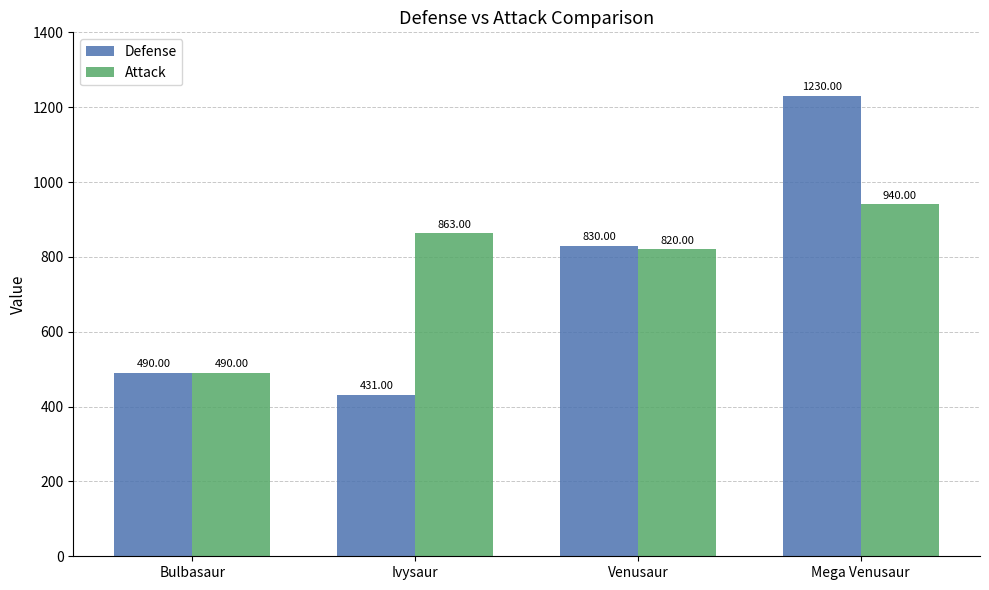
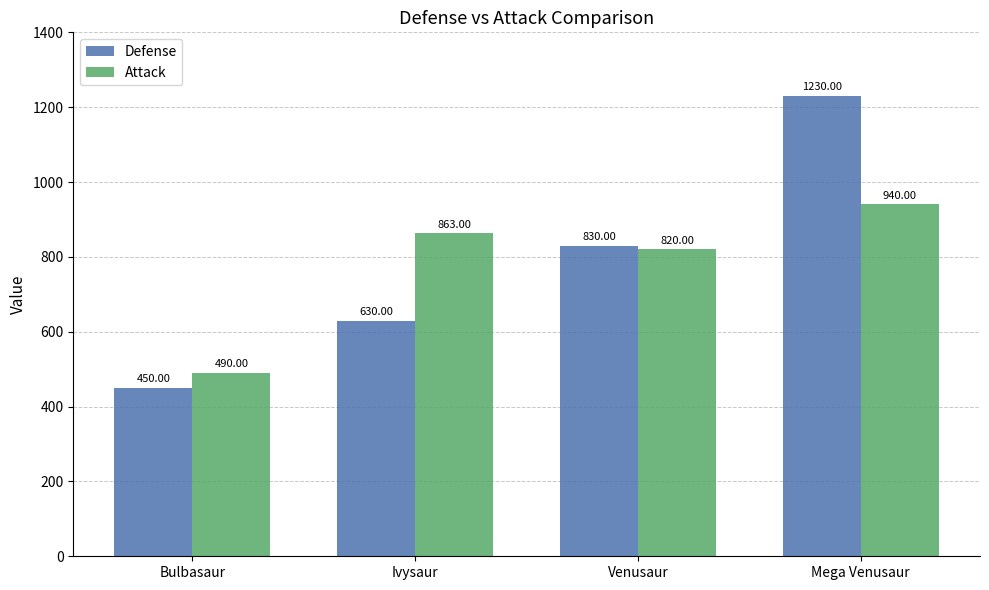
Defense, Bulbasaur: 490.00 -> 450.00
Defense, Ivysaur: 431.00 -> 630.00
